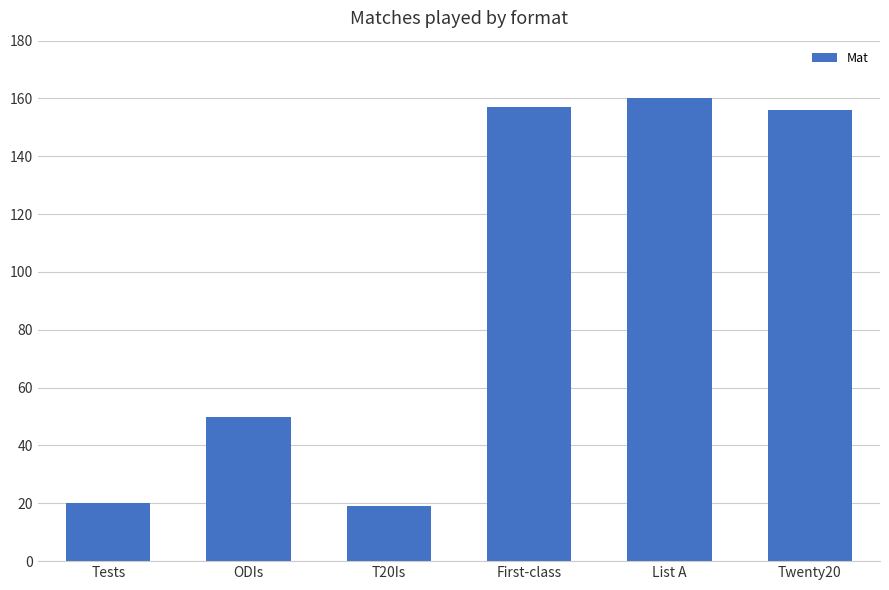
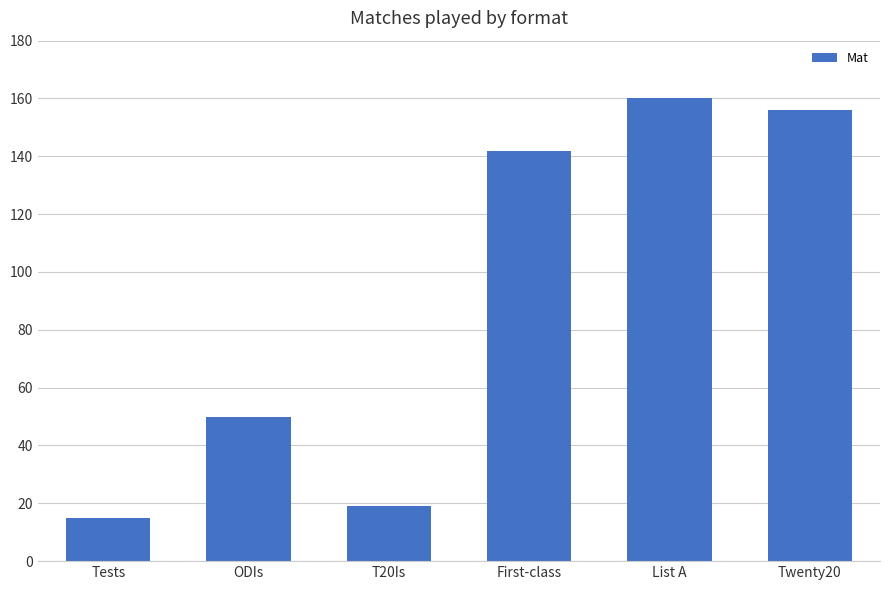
Tests: 20 -> 15
First-class: 157 -> 142
